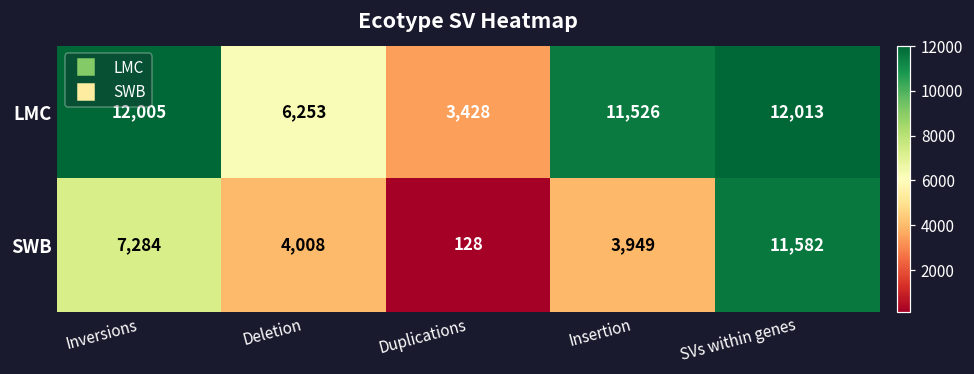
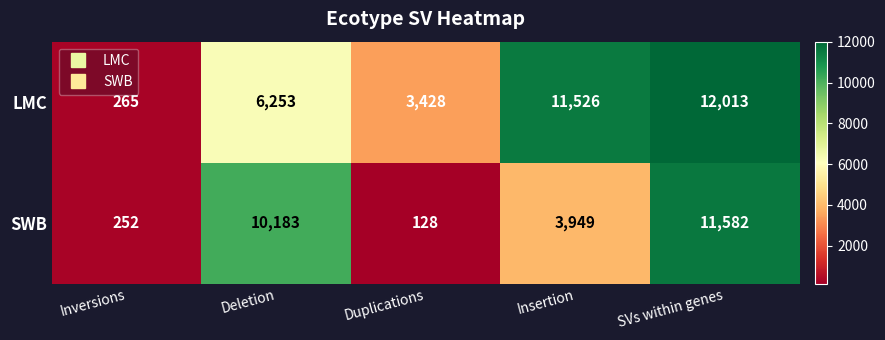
LMC, Inversions: 12,005 -> 265
SWB, Inversions: 7,284 -> 252
SWB, Deletion: 4,008 -> 10,183
